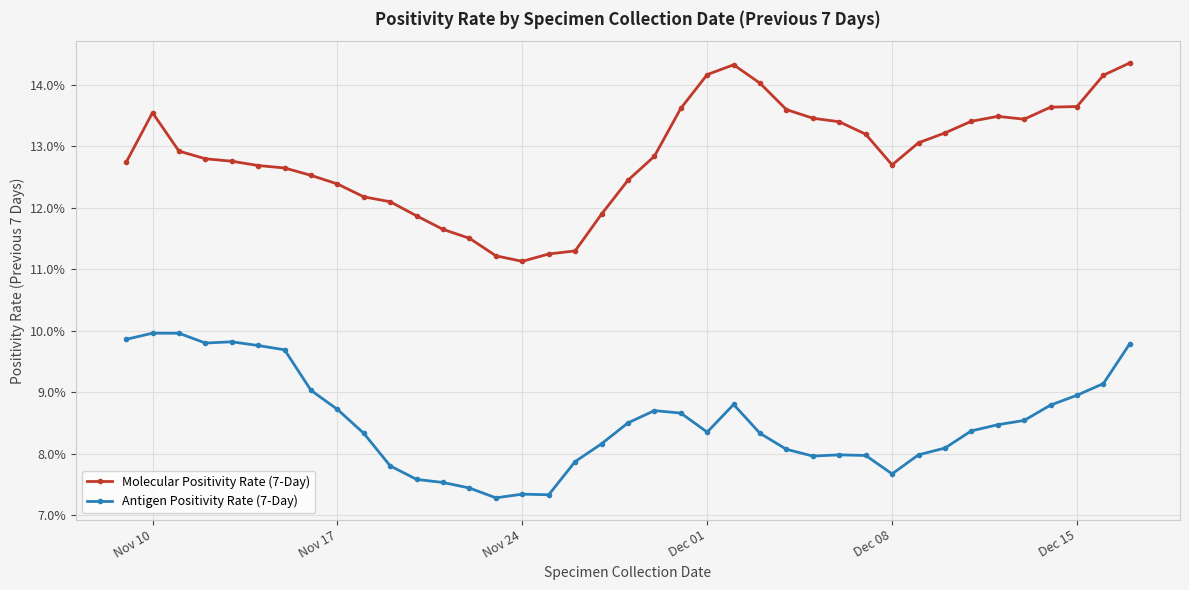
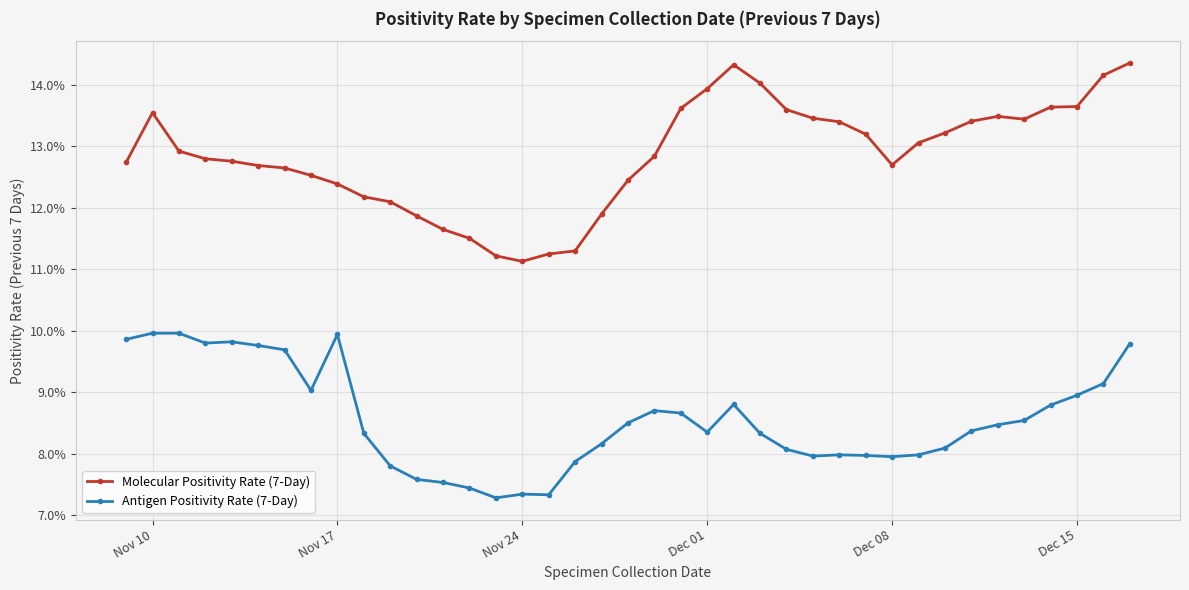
Antigen Positivity Rate (7-Day), Nov 17: 8.7% -> 9.9%
Molecular Positivity Rate (7-Day), Dec 01: 14.2% -> 13.9%
Antigen Positivity Rate (7-Day), Dec 08: 7.7% -> 8.0%
